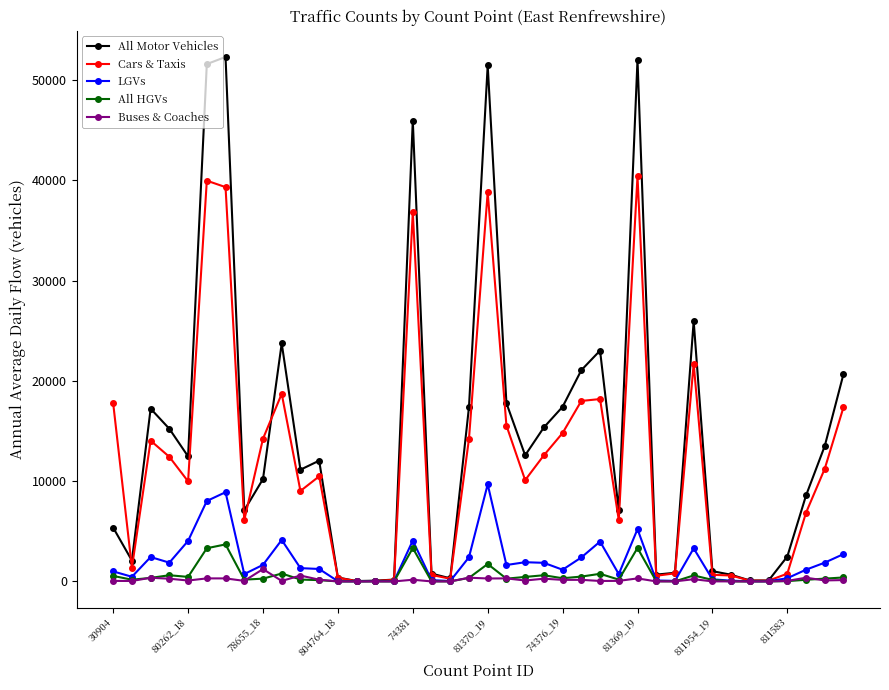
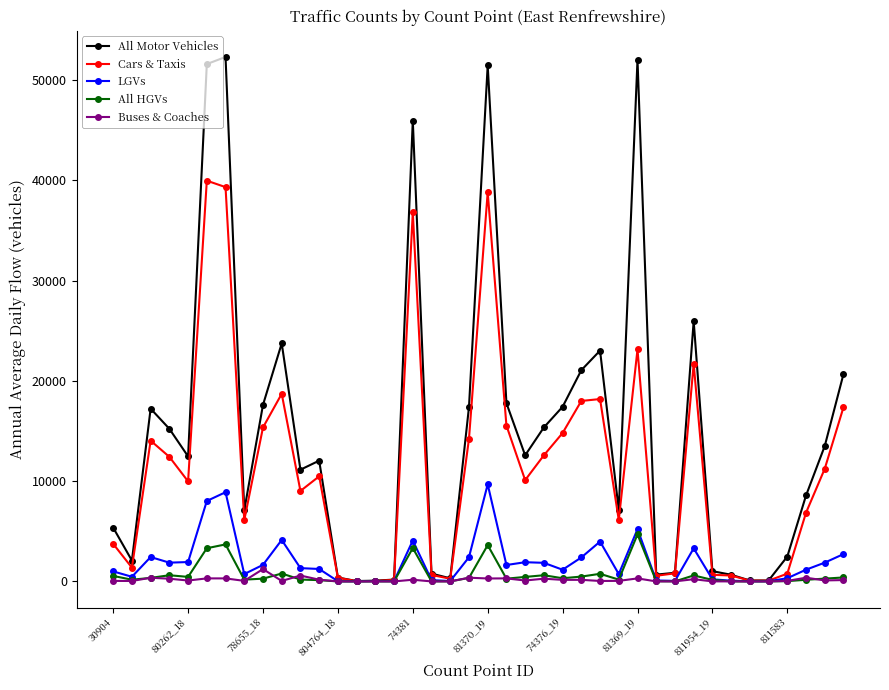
Cars & Taxis, 30904: 17800 -> 3700
LGVs, 80262_18: 4000 -> 1900
All Motor Vehicles, 78655_18: 10200 -> 17600
Cars & Taxis, 78655_18: 14200 -> 15400
All HGVs, 81370_19: 1700 -> 3600
Cars & Taxis, 81369_19: 40400 -> 23100
All HGVs, 81369_19: 3300 -> 4700
